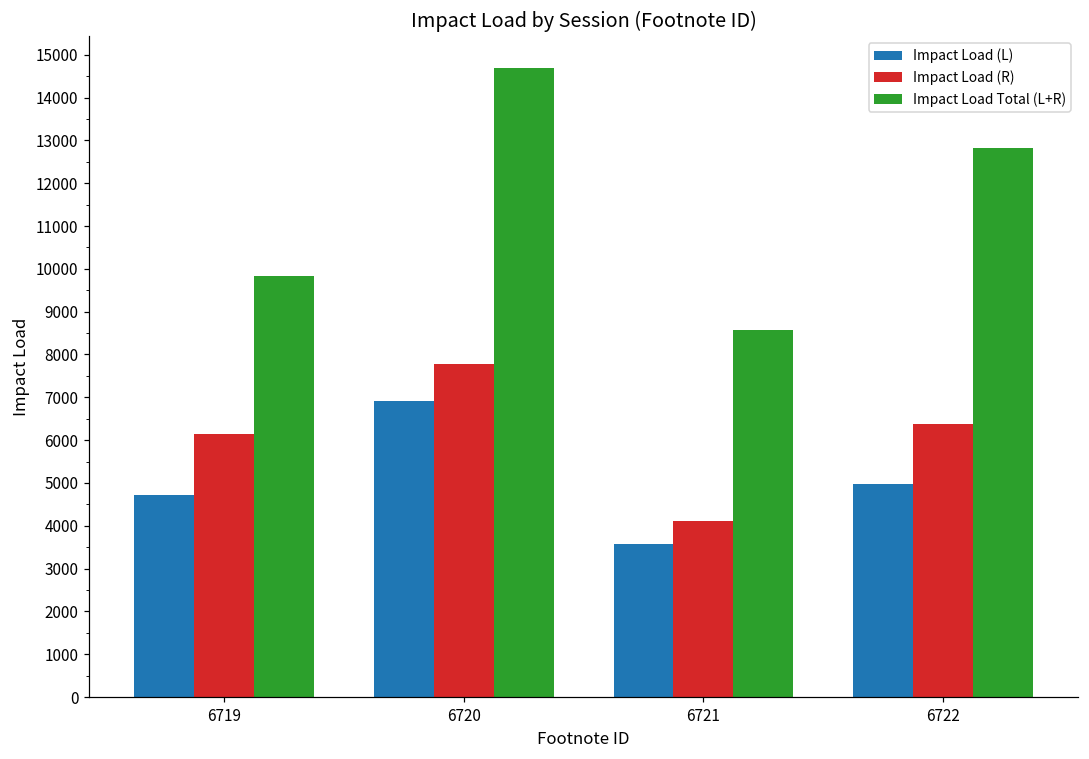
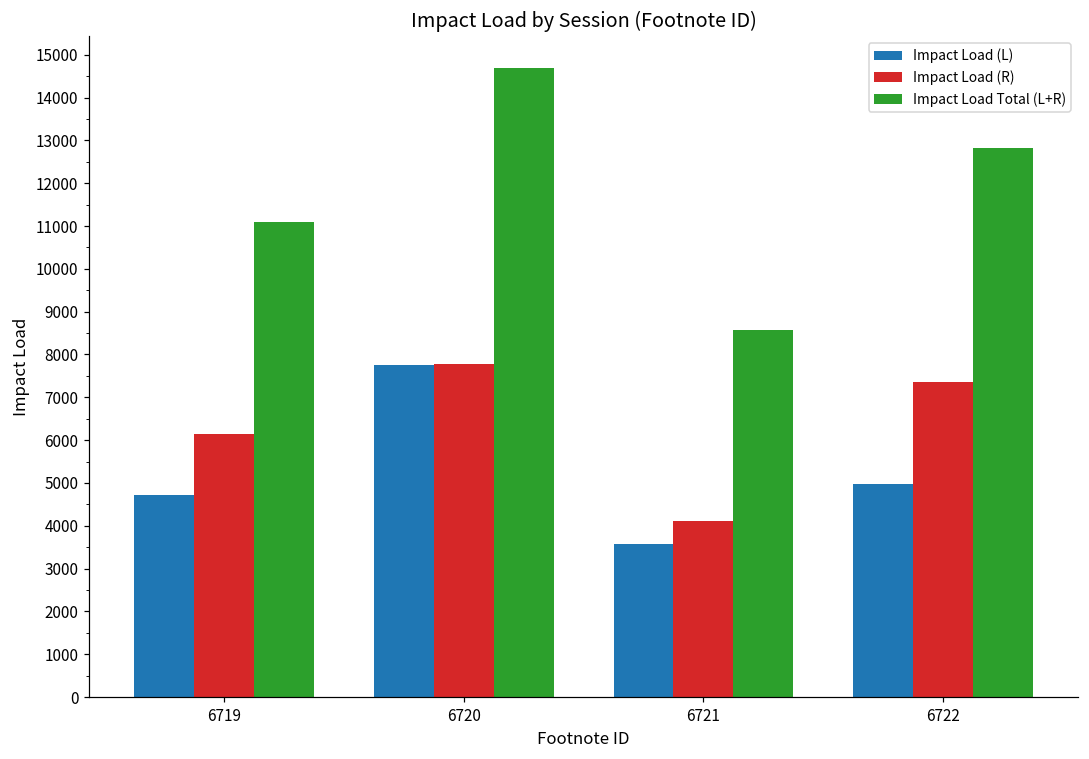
Impact Load Total (L+R), 6719: 9800 -> 11100
Impact Load (L), 6720: 6900 -> 7700
Impact Load (R), 6722: 6400 -> 7400
